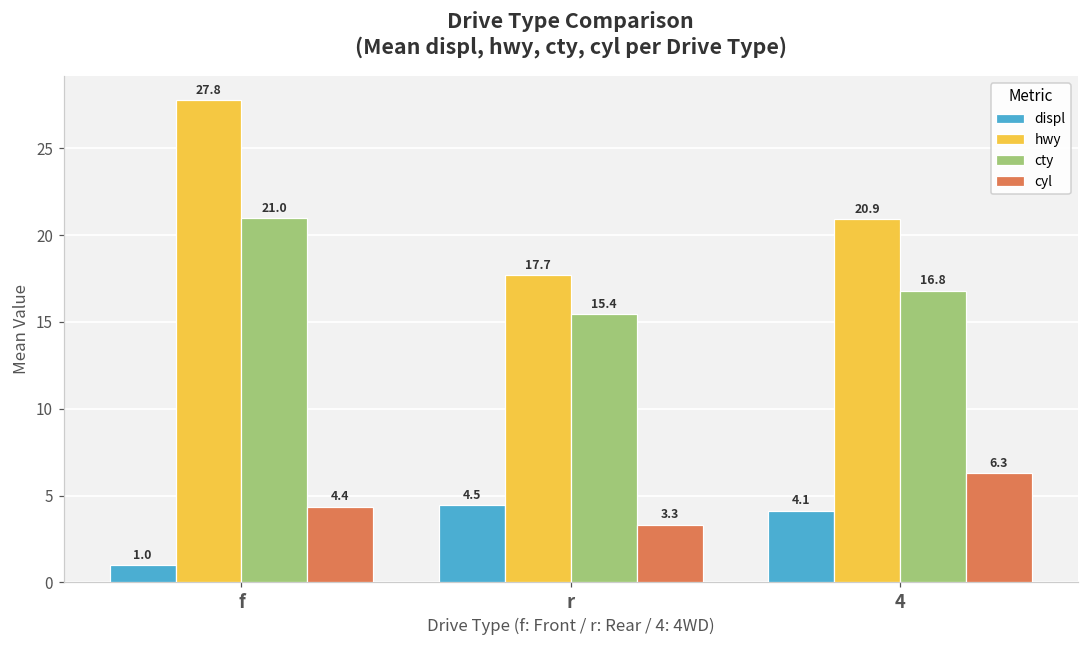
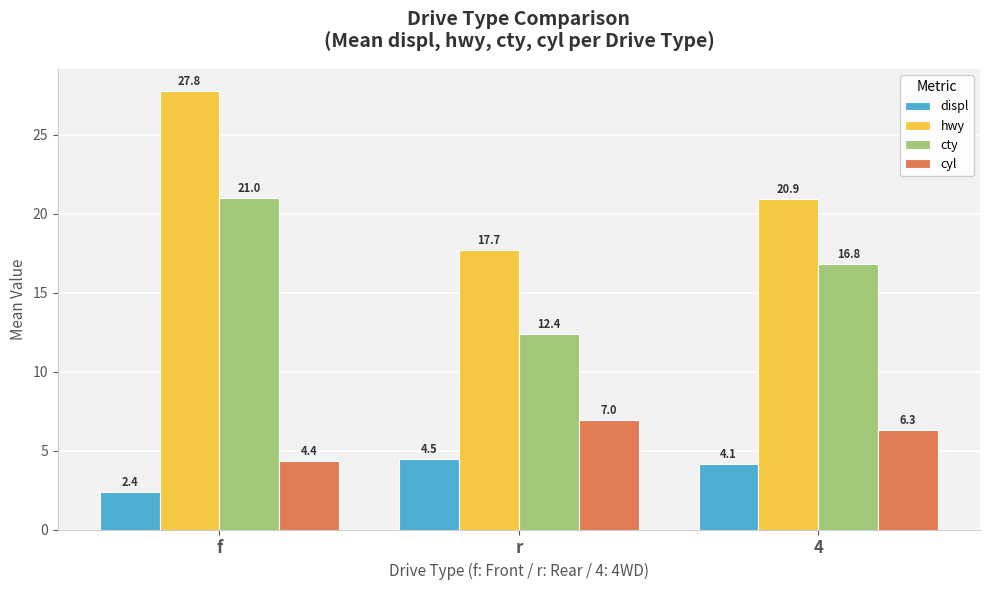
displ, f: 1.0 -> 2.4
cty, r: 15.4 -> 12.4
cyl, r: 3.3 -> 7.0
